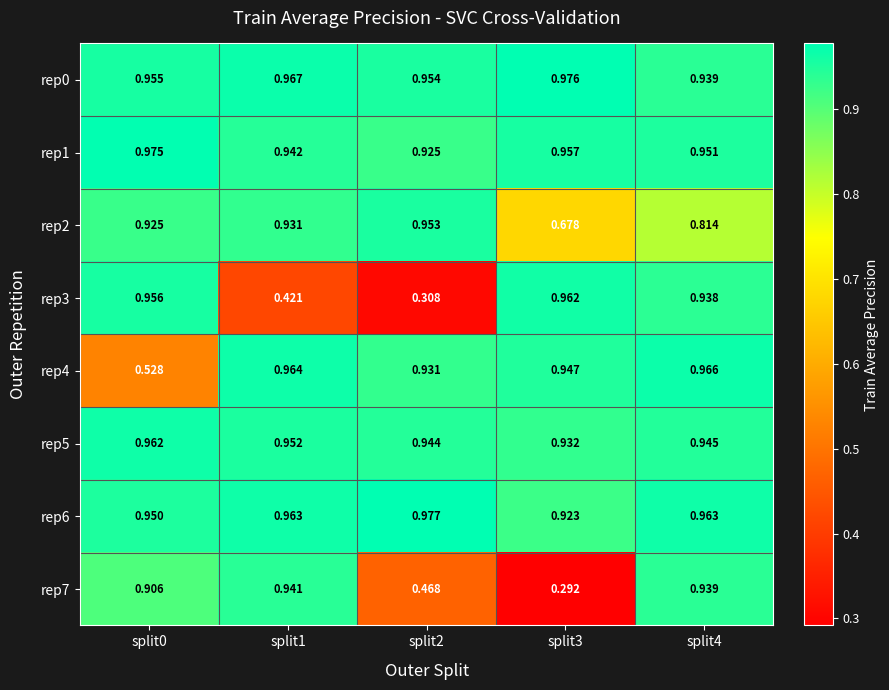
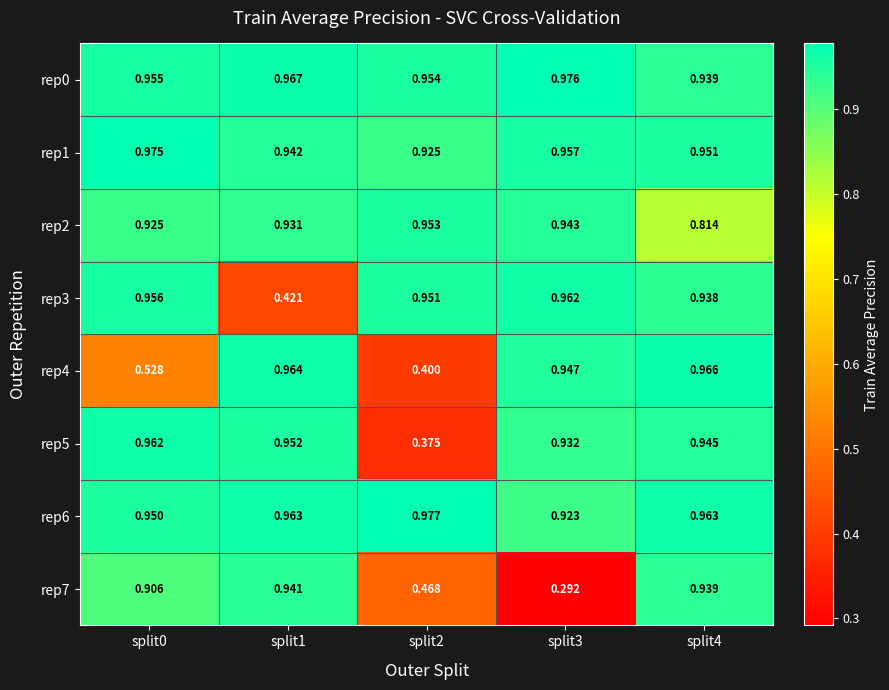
rep2, split3: 0.678 -> 0.943
rep3, split2: 0.308 -> 0.951
rep4, split2: 0.931 -> 0.400
rep5, split2: 0.944 -> 0.375
